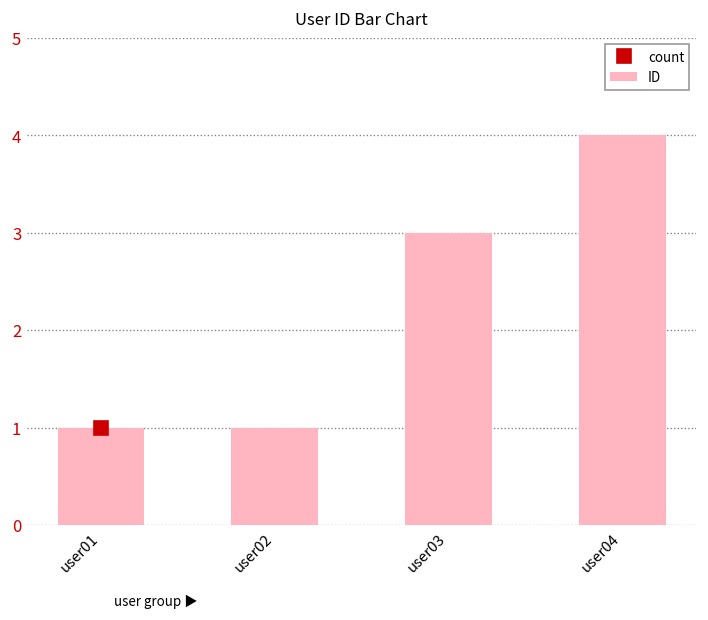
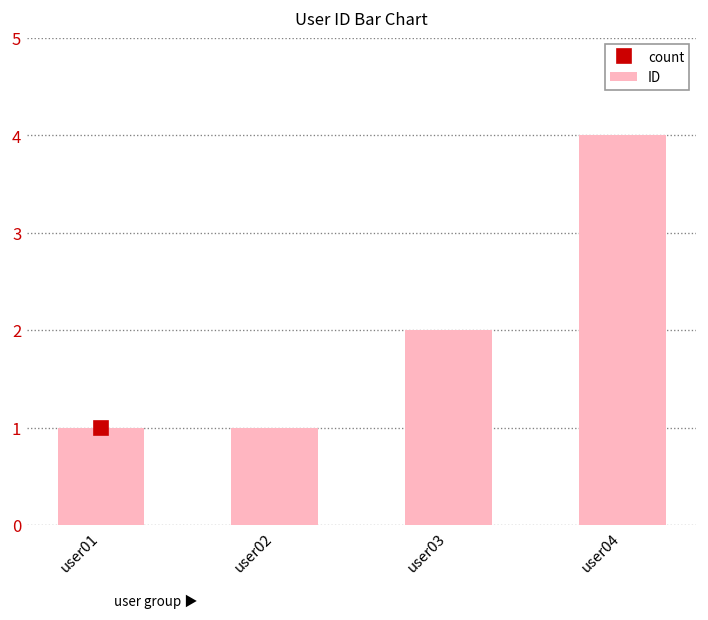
ID, user03: 3 -> 2
